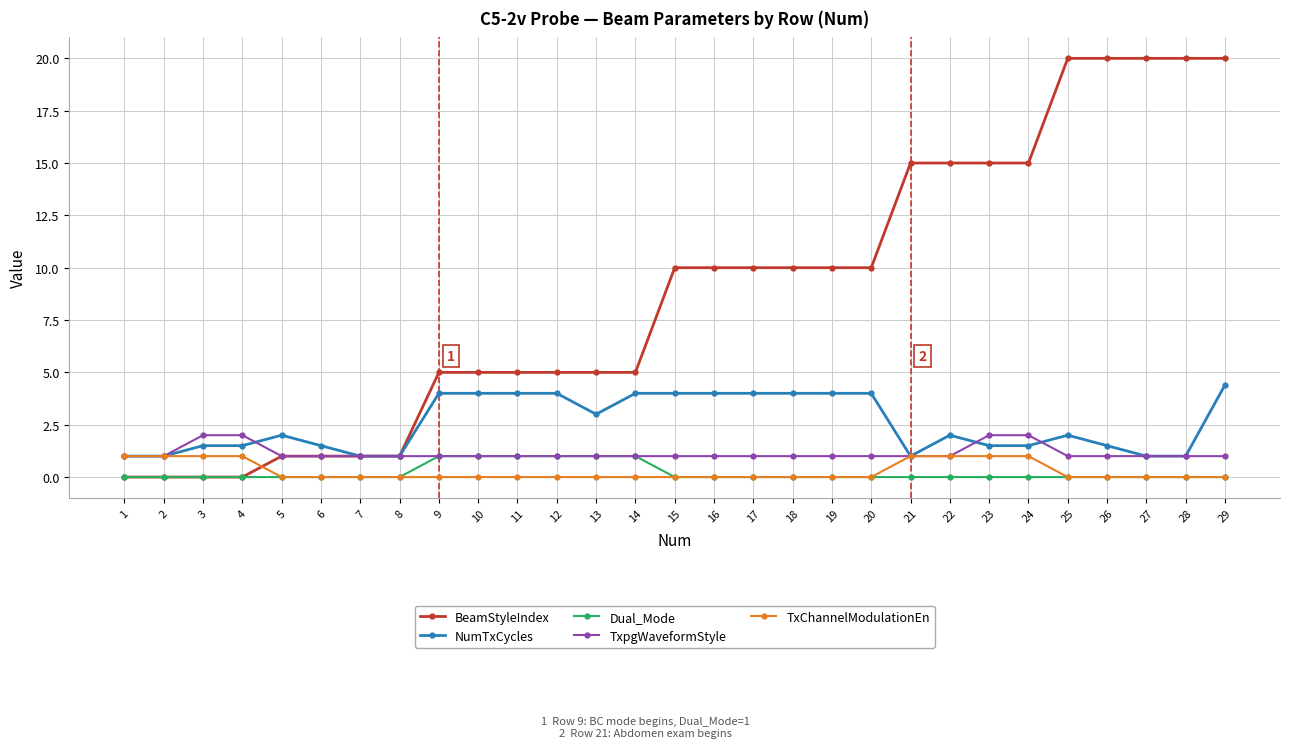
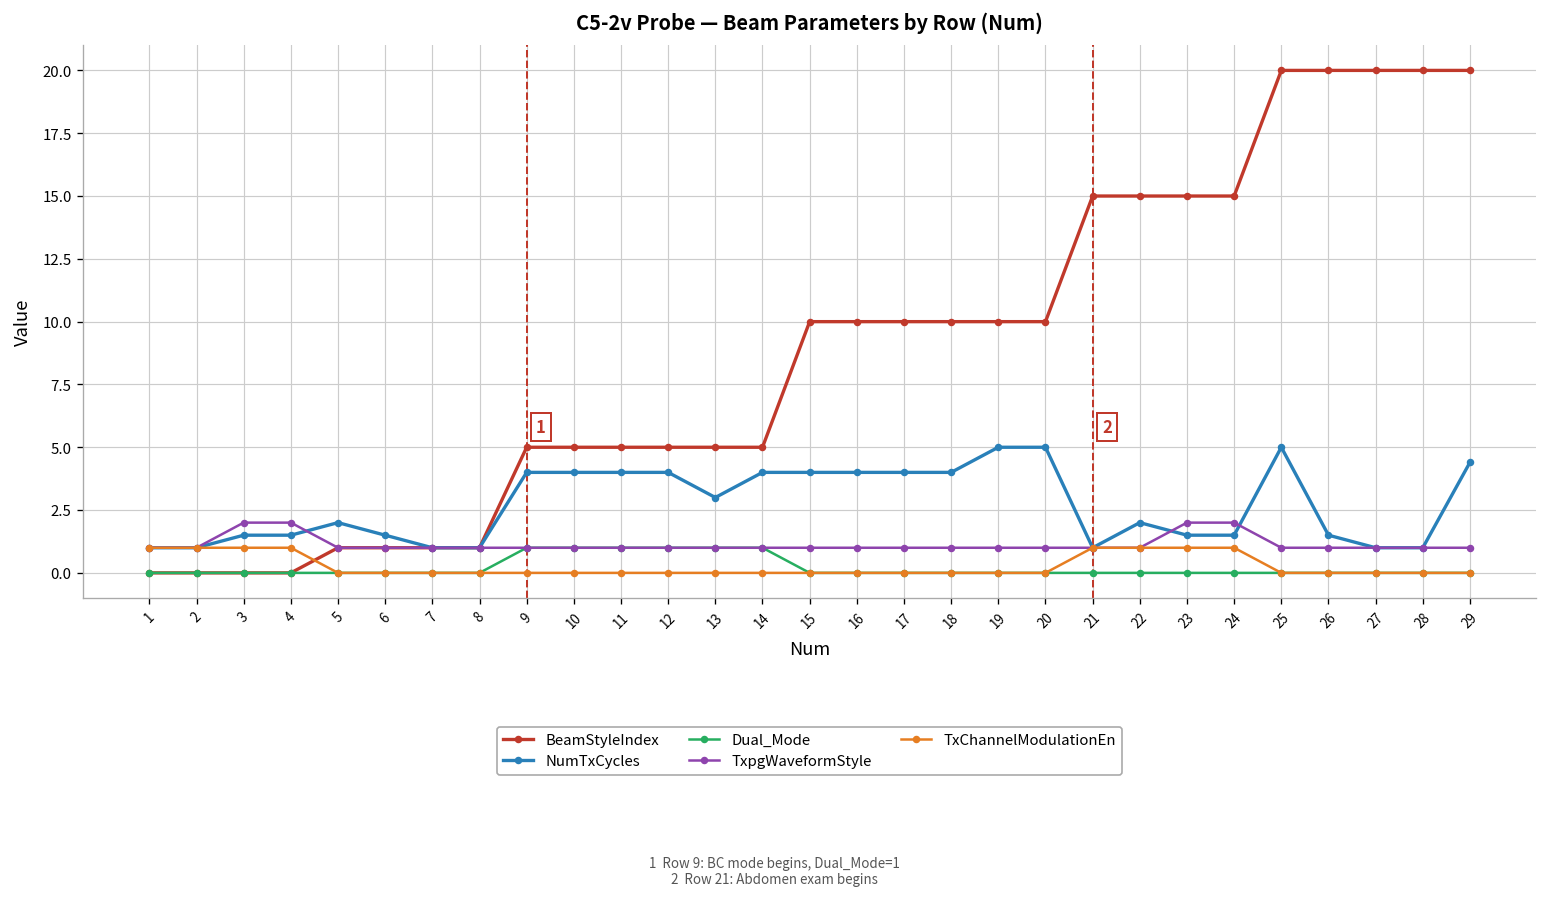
NumTxCycles, 19: 4 -> 5
NumTxCycles, 20: 4 -> 5
NumTxCycles, 25: 2 -> 5
